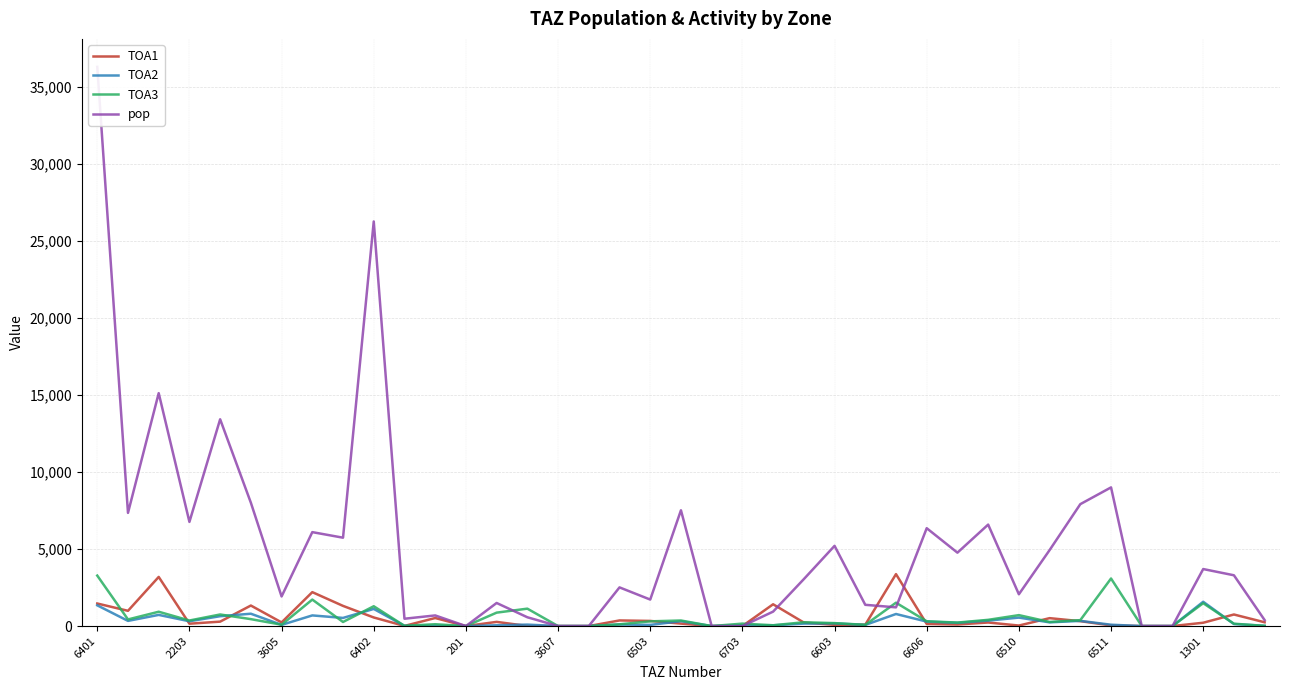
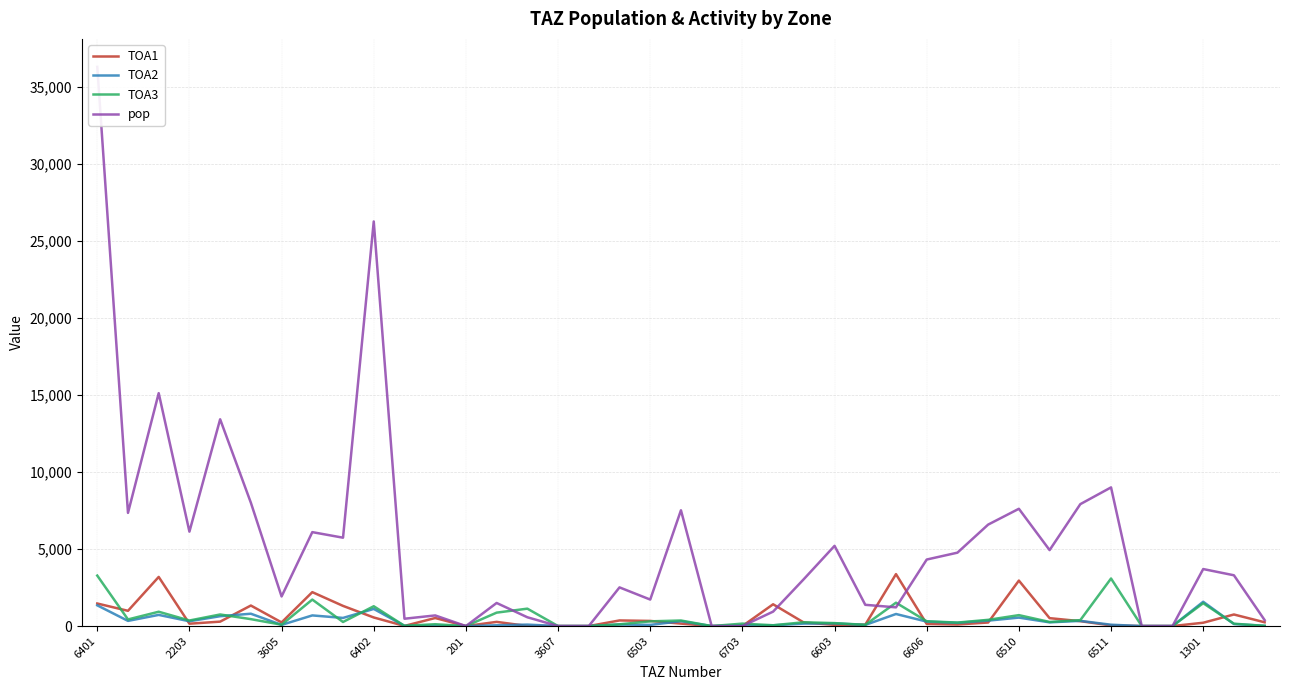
pop, 2203: 6,800 -> 6,100
pop, 6606: 6,400 -> 4,300
TOA1, 6510: 0 -> 3,000
pop, 6510: 2,100 -> 7,600
